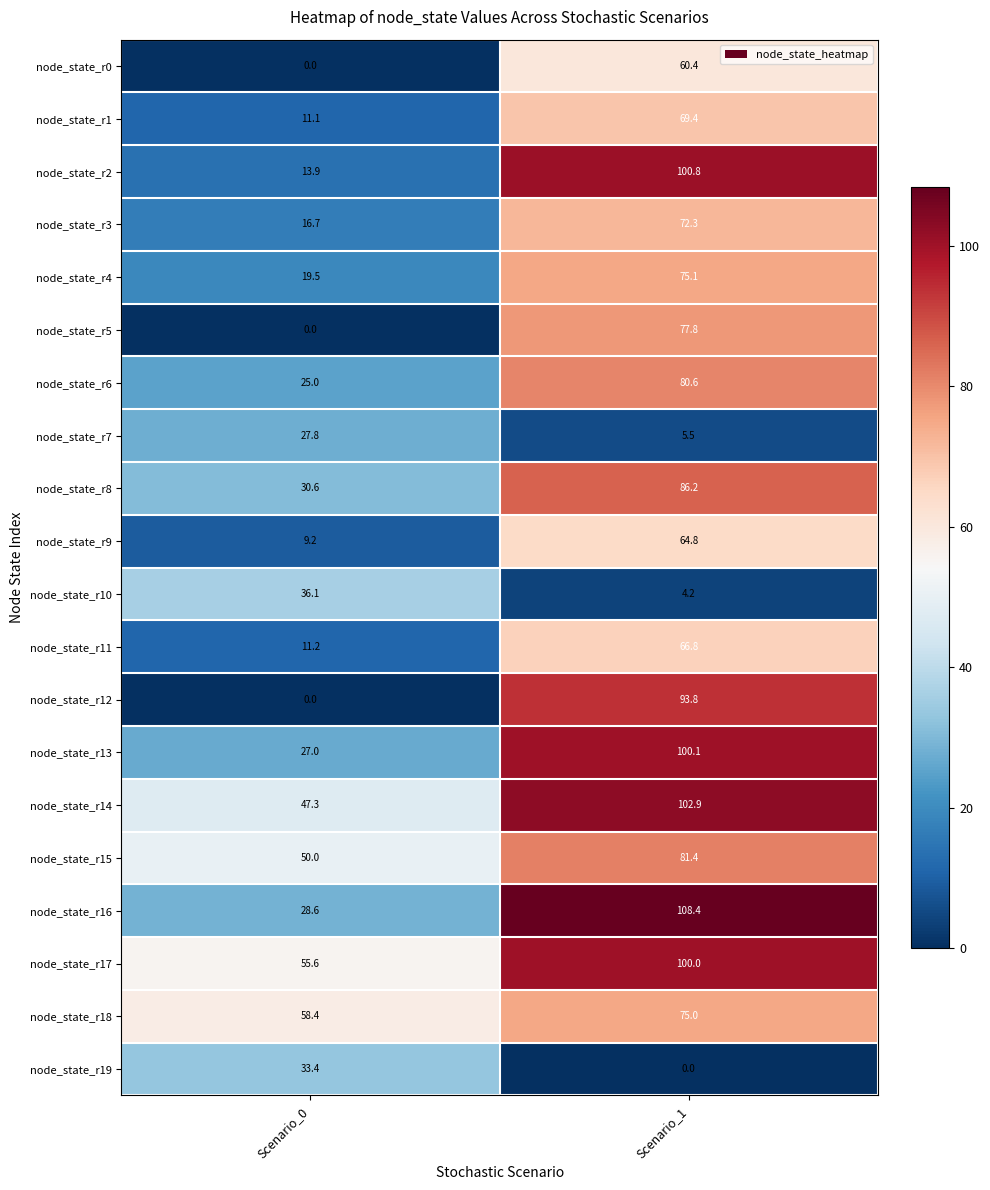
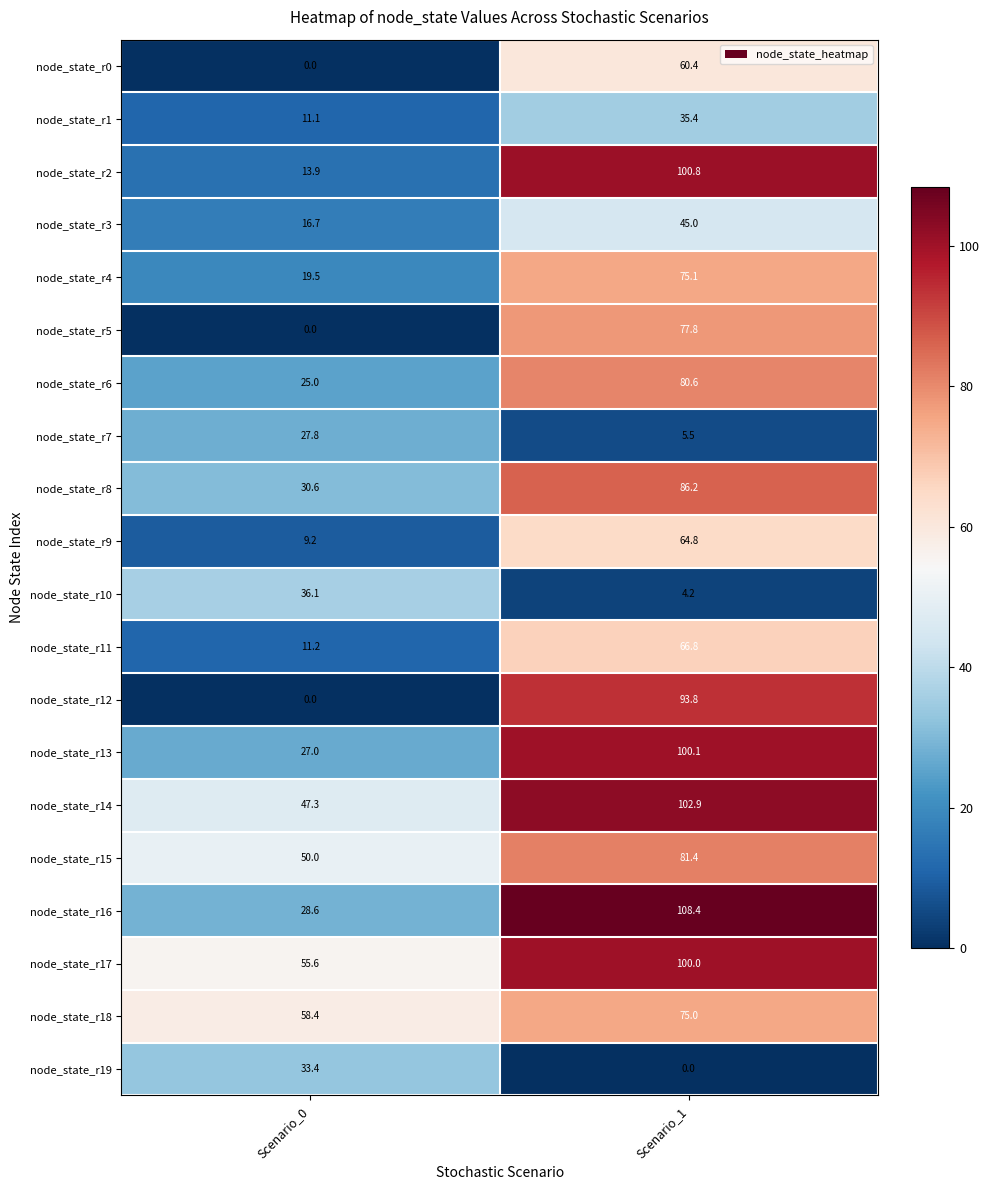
node_state_r1, Scenario_1: 69.4 -> 35.4
node_state_r3, Scenario_1: 72.3 -> 45.0
